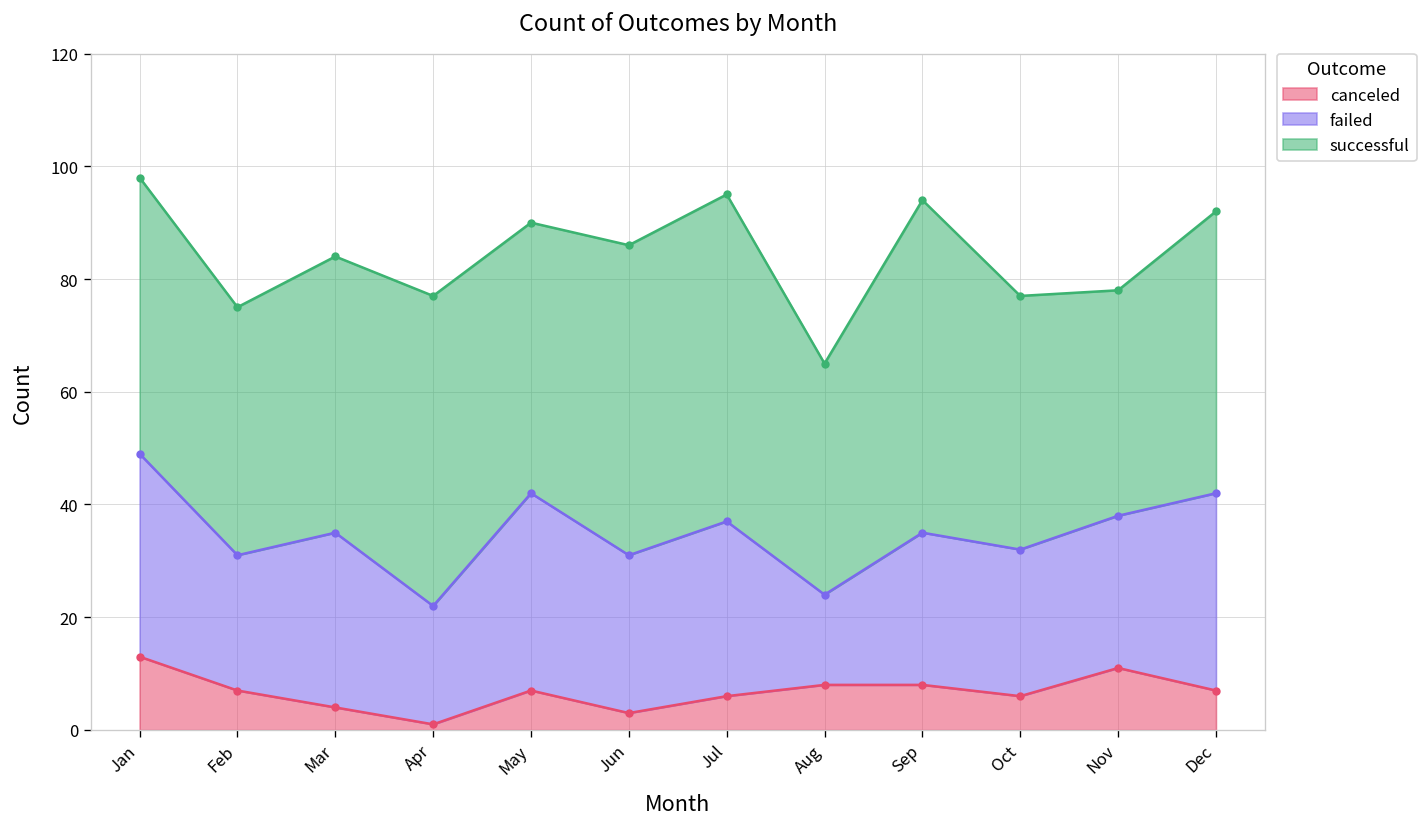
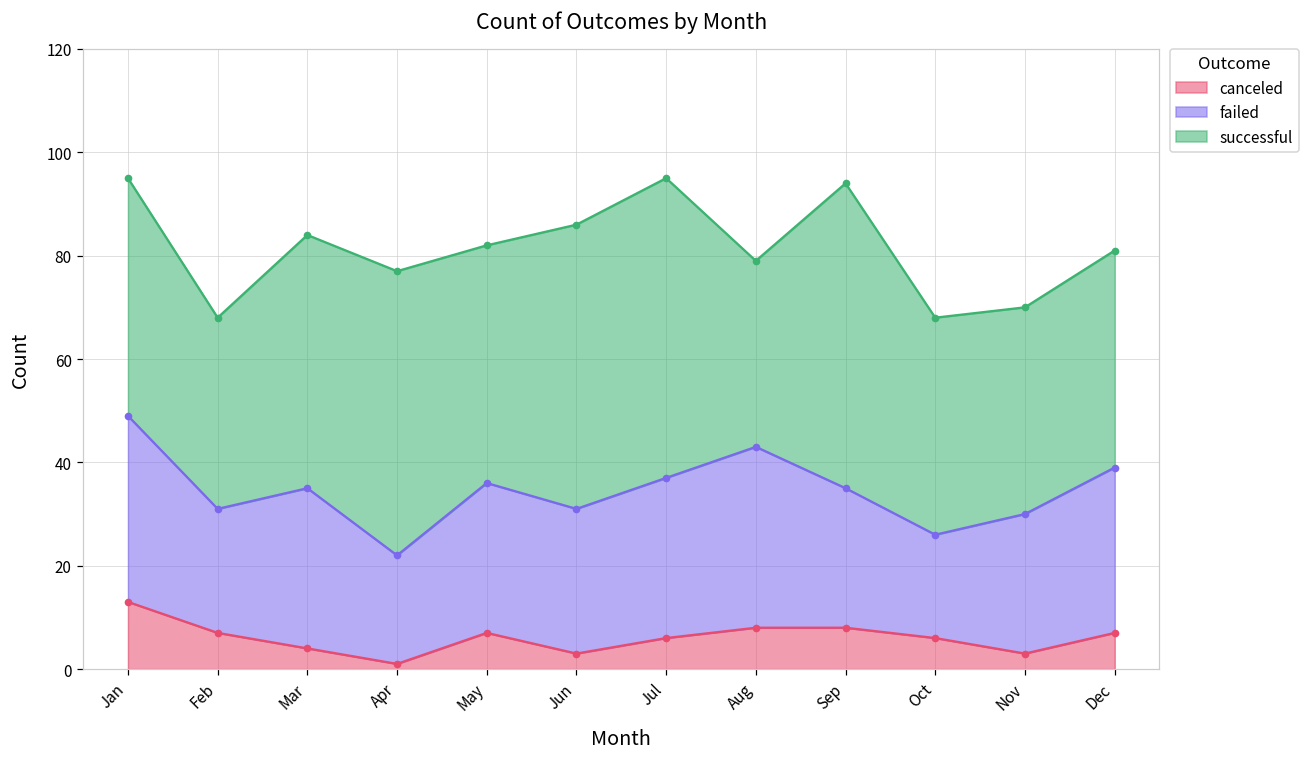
successful, Jan: 49 -> 46
successful, Feb: 44 -> 37
failed, May: 35 -> 29
successful, May: 48 -> 46
failed, Aug: 16 -> 35
successful, Aug: 41 -> 36
failed, Oct: 26 -> 20
successful, Oct: 45 -> 42
canceled, Nov: 11 -> 3
failed, Dec: 35 -> 32
successful, Dec: 50 -> 42
